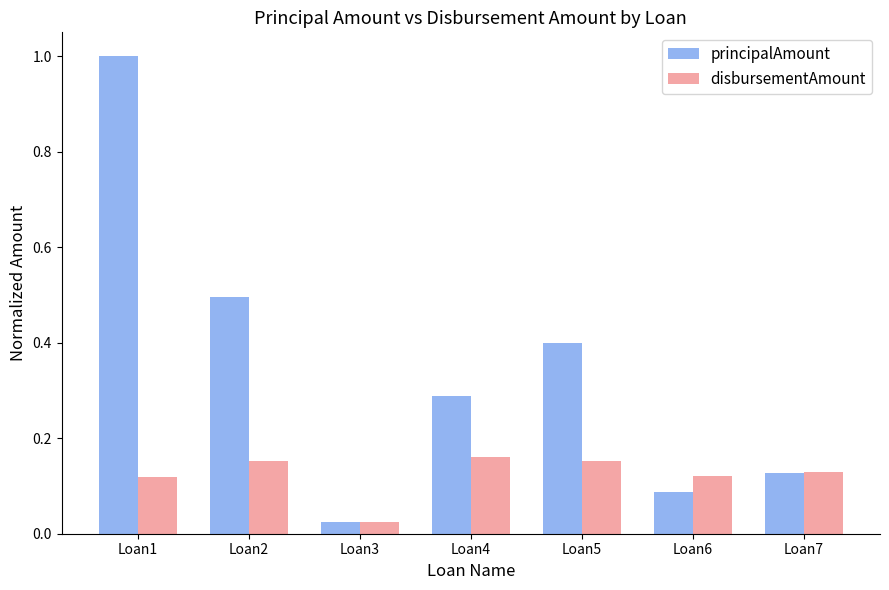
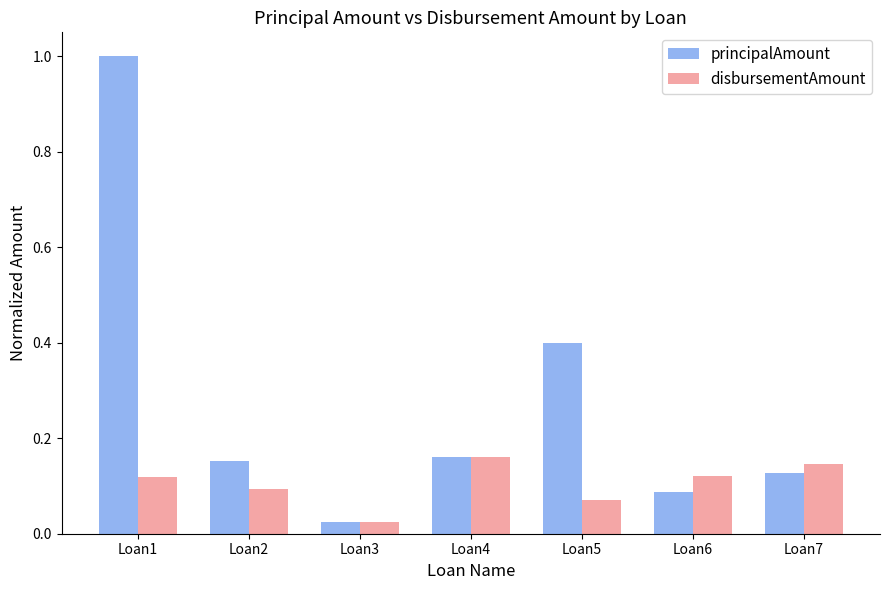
principalAmount, Loan2: 0.50 -> 0.15
disbursementAmount, Loan2: 0.15 -> 0.09
principalAmount, Loan4: 0.29 -> 0.16
disbursementAmount, Loan5: 0.15 -> 0.07
disbursementAmount, Loan7: 0.13 -> 0.15
